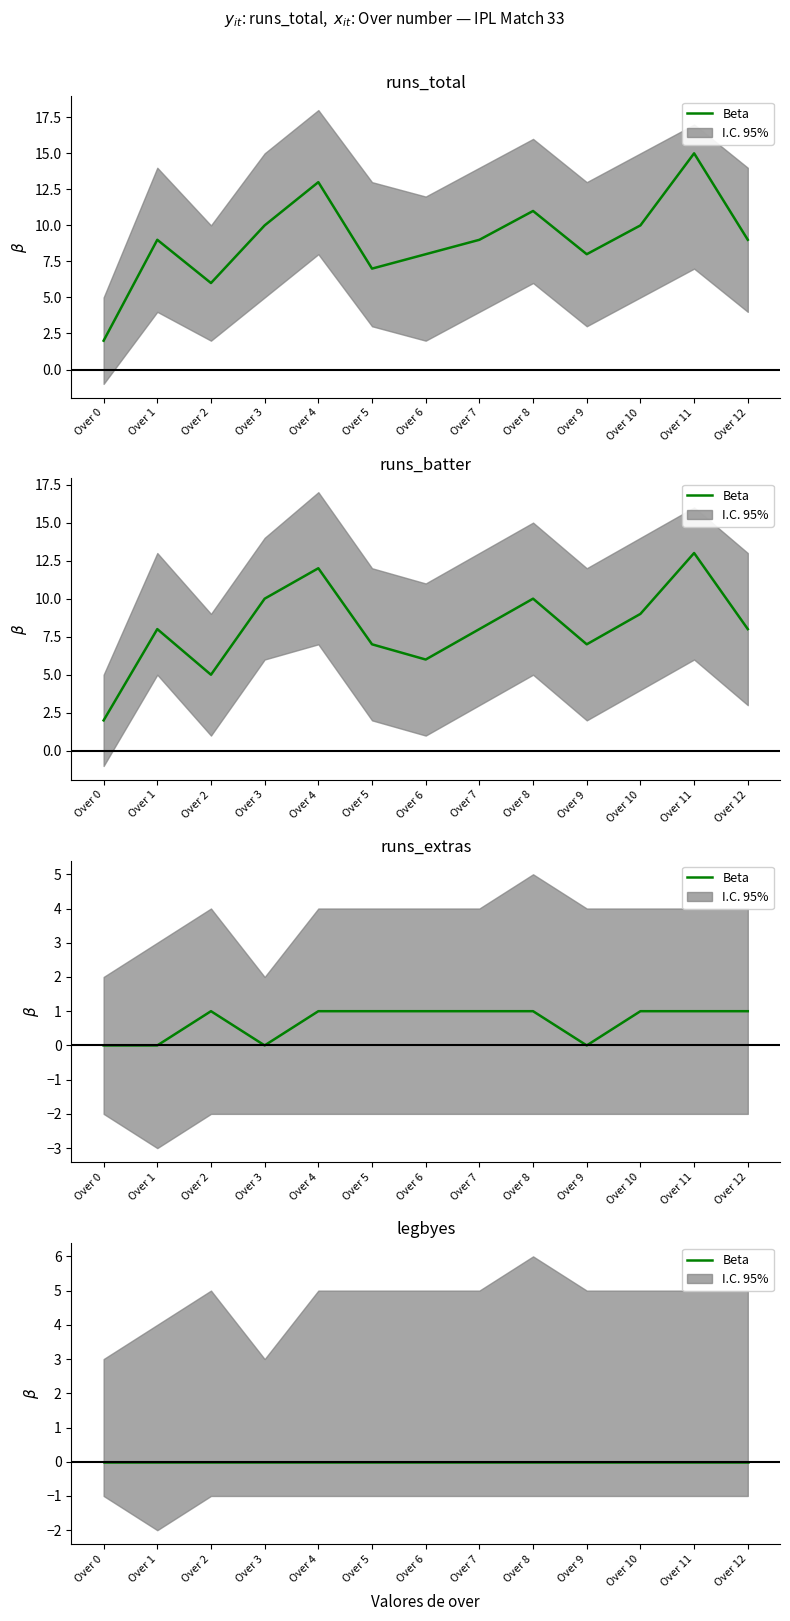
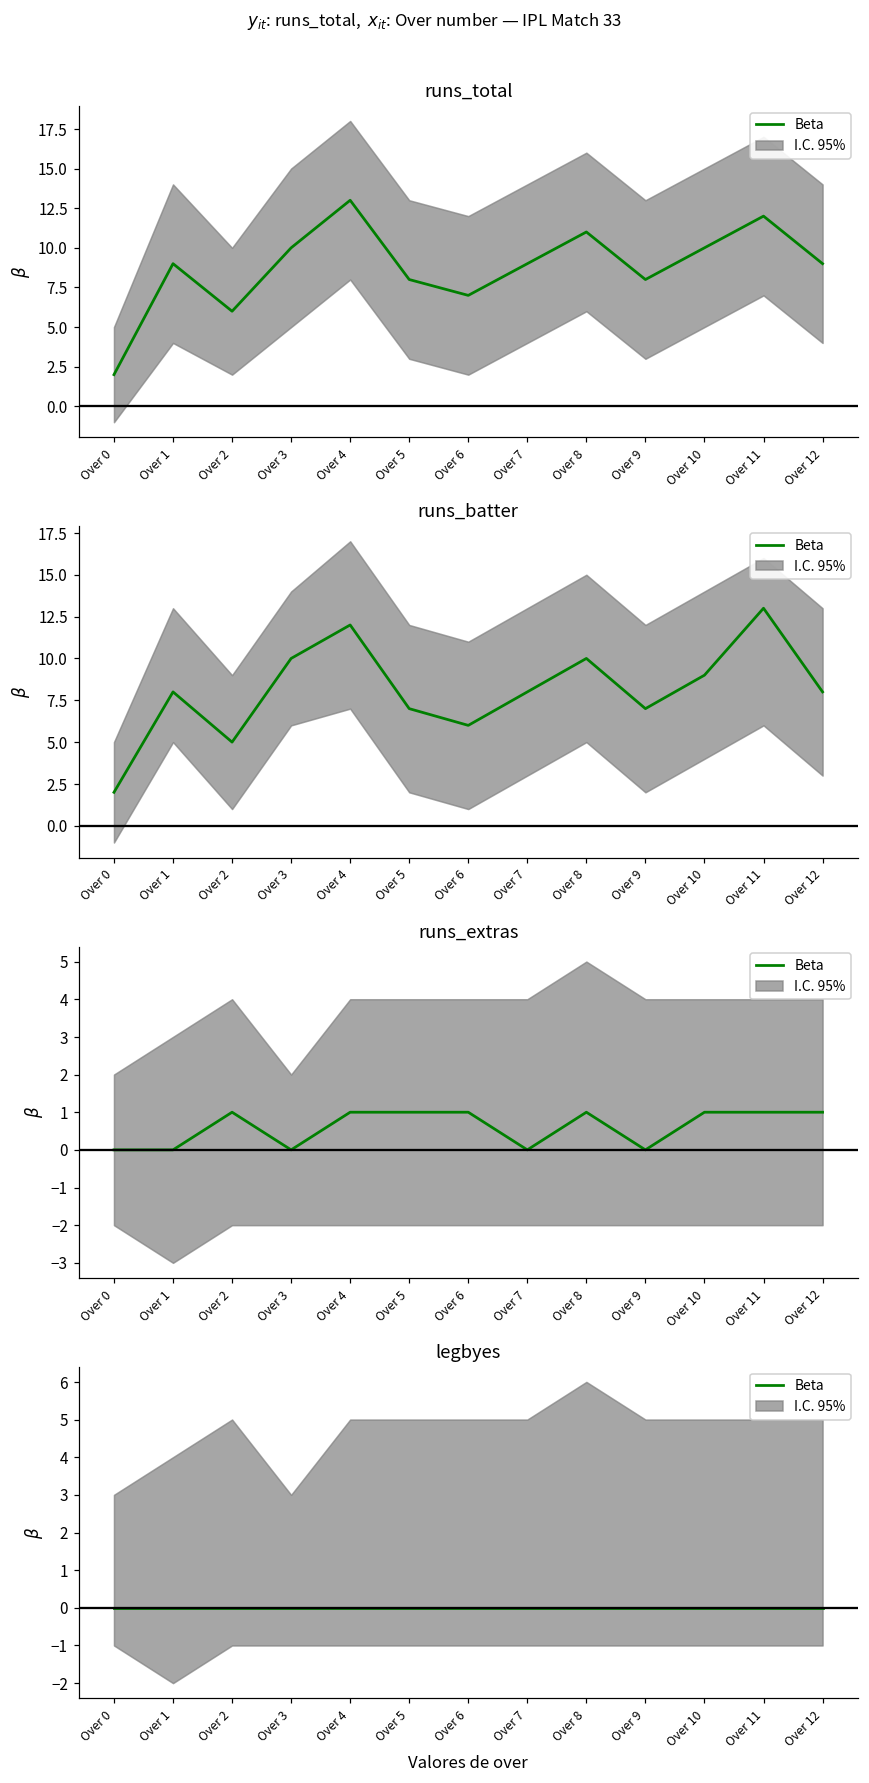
runs_total, Beta, Over 5: 7 -> 8
runs_total, Beta, Over 6: 8 -> 7
runs_total, Beta, Over 11: 15 -> 12
runs_extras, Beta, Over 7: 1 -> 0
